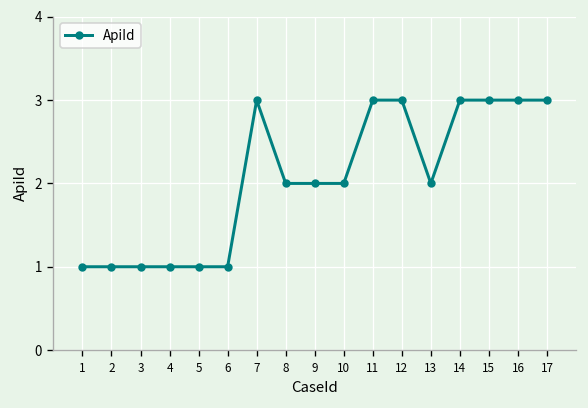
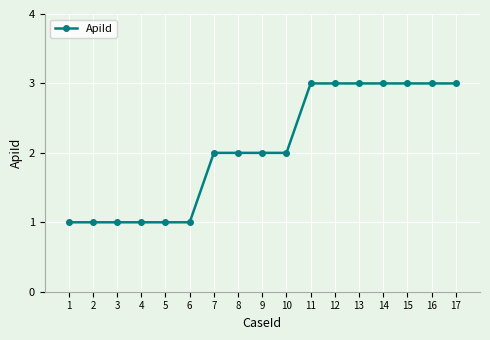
7: 3 -> 2
13: 2 -> 3
